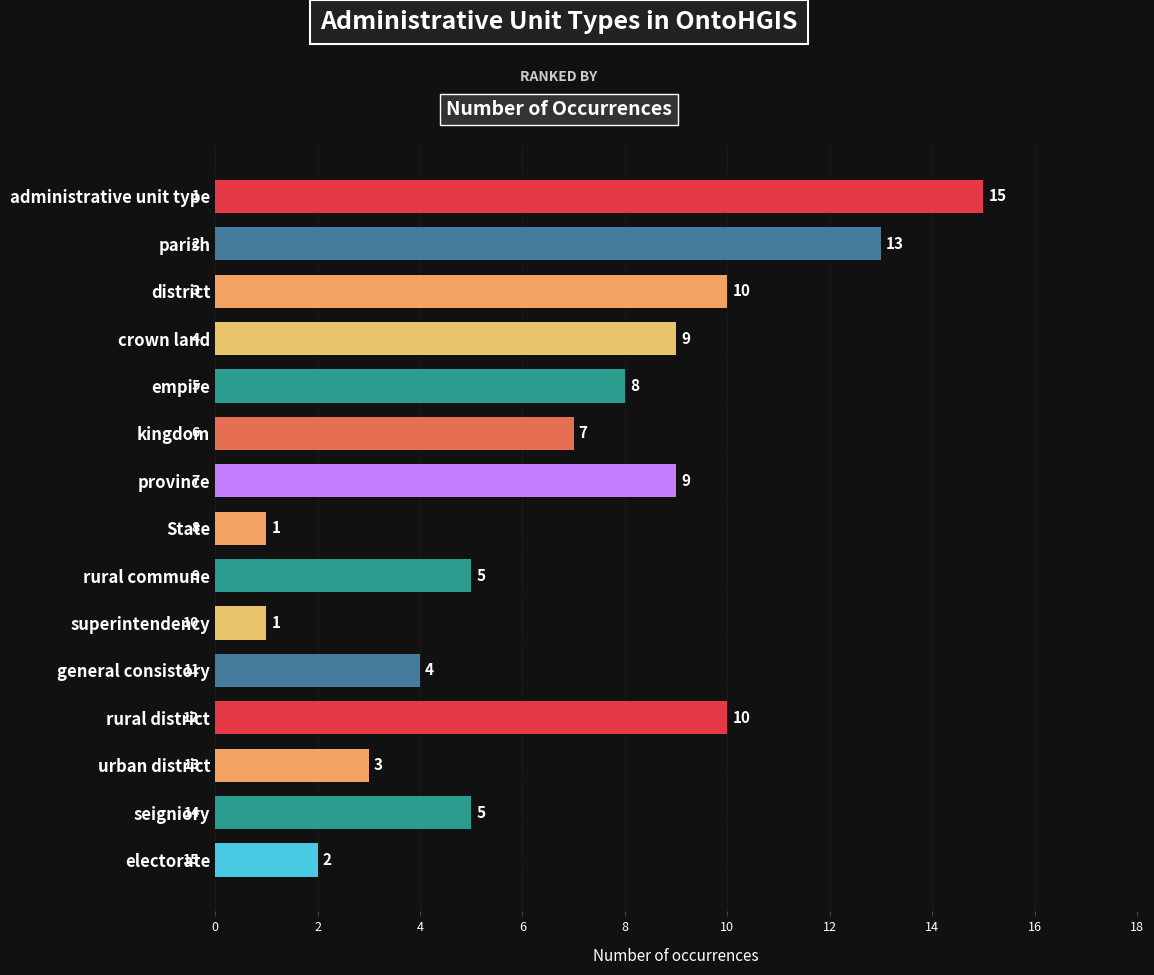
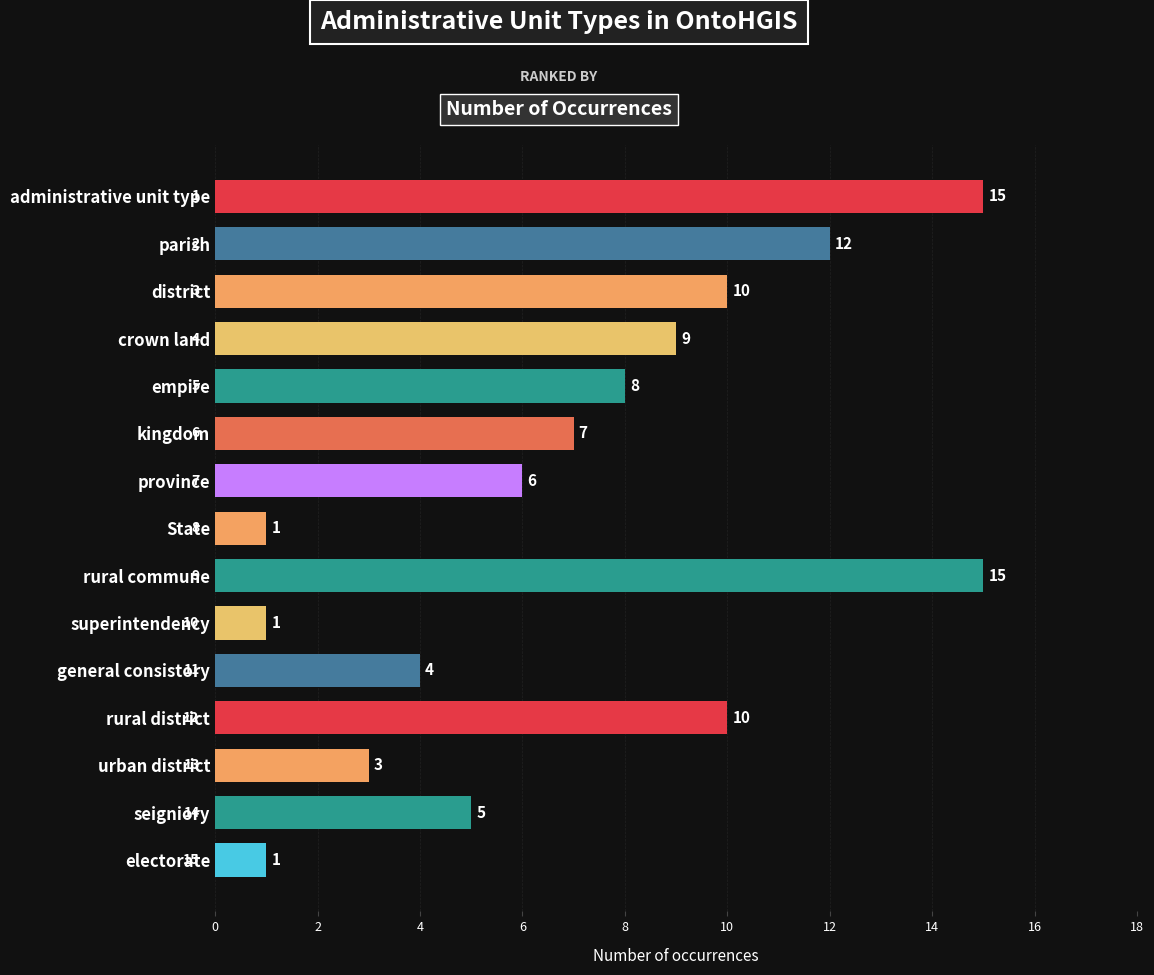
parish: 13 -> 12
province: 9 -> 6
rural commune: 5 -> 15
electorate: 2 -> 1
